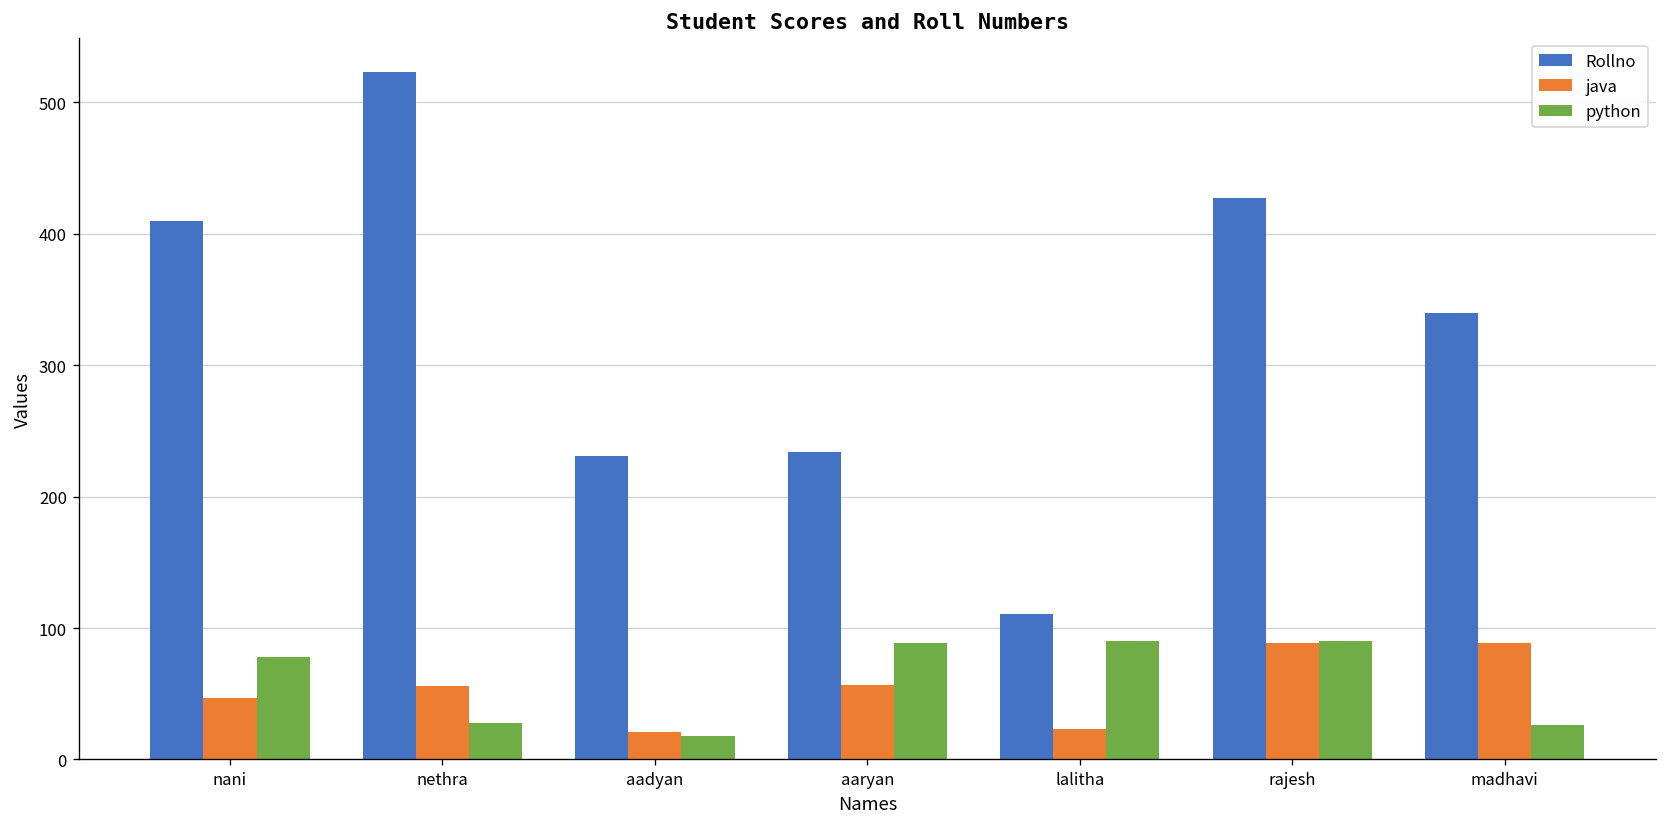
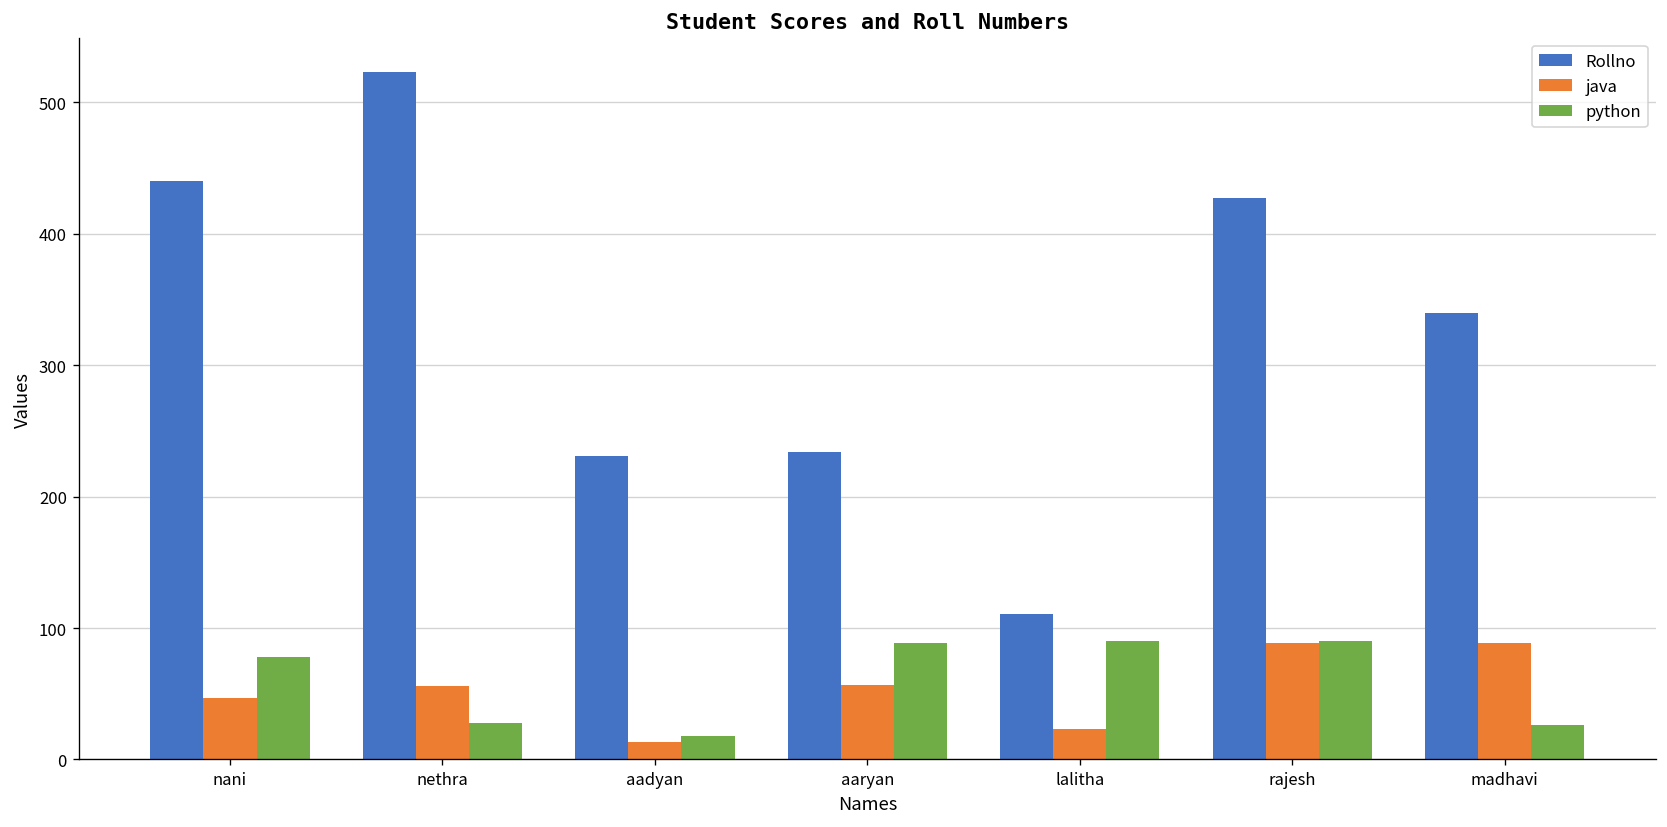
Rollno, nani: 410 -> 440
java, aadyan: 21 -> 13
